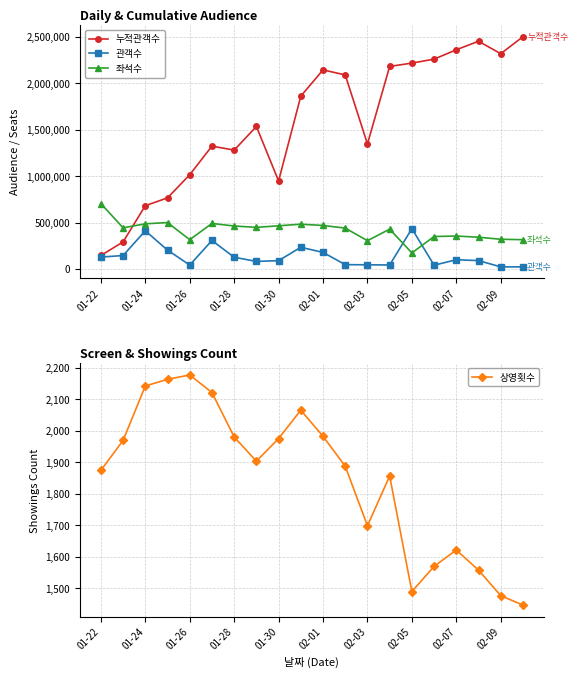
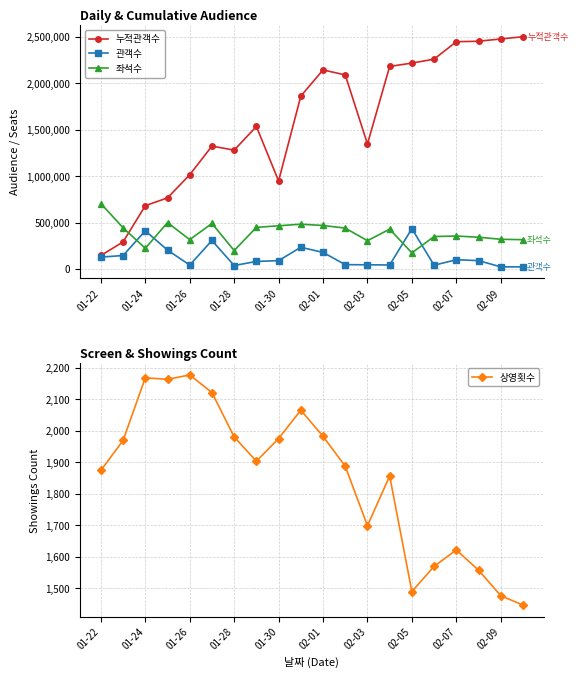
Daily & Cumulative Audience, 좌석수, 01-24: 500,000 -> 200,000
Daily & Cumulative Audience, 관객수, 01-28: 100,000 -> 0
Daily & Cumulative Audience, 좌석수, 01-28: 500,000 -> 200,000
Daily & Cumulative Audience, 누적관객수, 02-07: 2,360,000 -> 2,450,000
Daily & Cumulative Audience, 누적관객수, 02-09: 2,300,000 -> 2,500,000
Screen & Showings Count, 01-24: 2,140 -> 2,170
